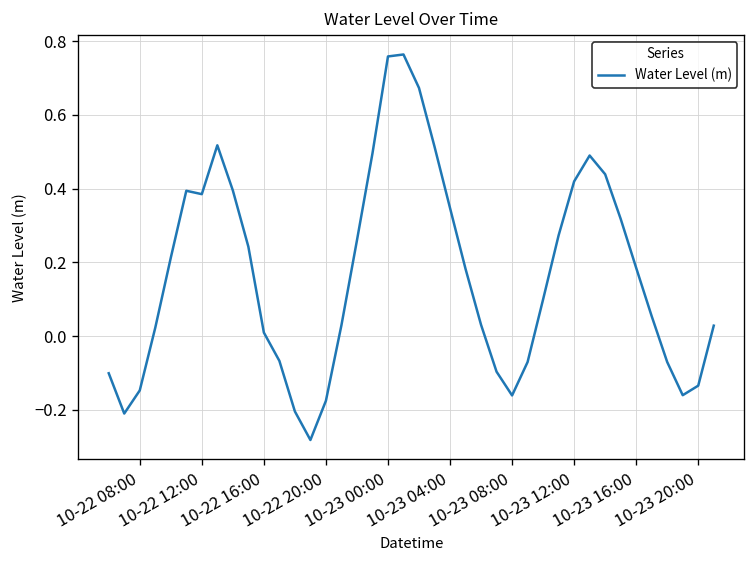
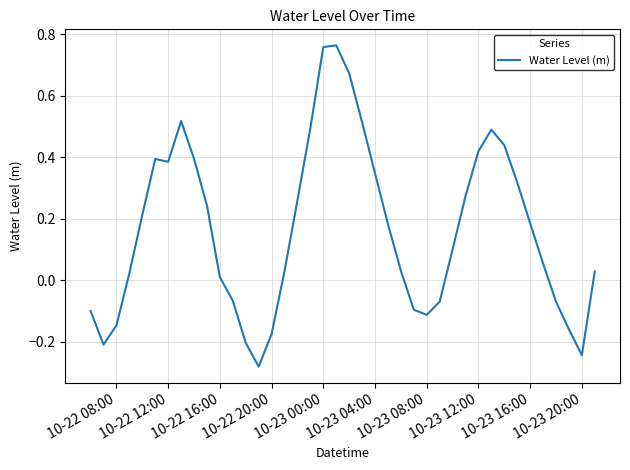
10-23 08:00: -0.16 -> -0.11
10-23 20:00: -0.13 -> -0.24
